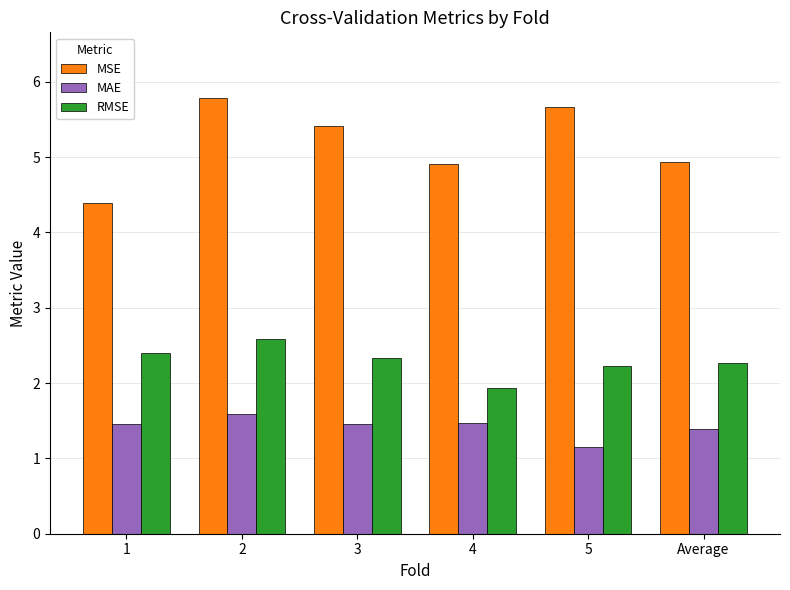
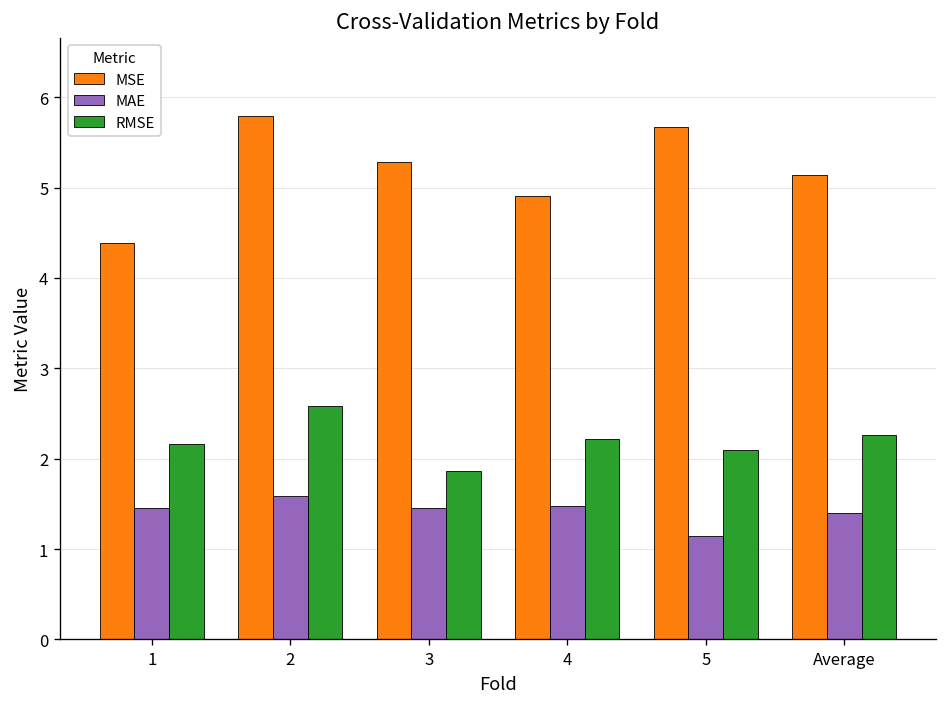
RMSE, 1: 2.4 -> 2.2
MSE, 3: 5.4 -> 5.3
RMSE, 3: 2.3 -> 1.9
RMSE, 4: 1.9 -> 2.2
RMSE, 5: 2.2 -> 2.1
MSE, Average: 4.9 -> 5.1
